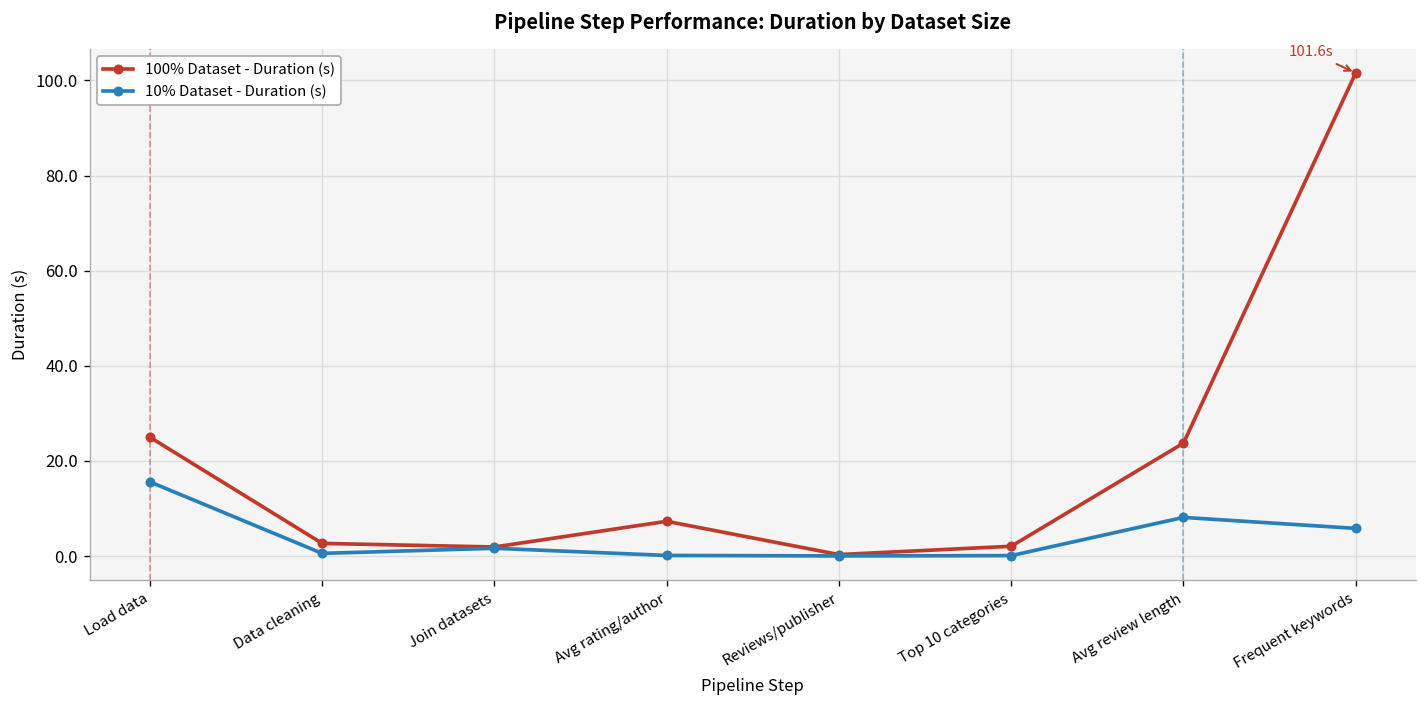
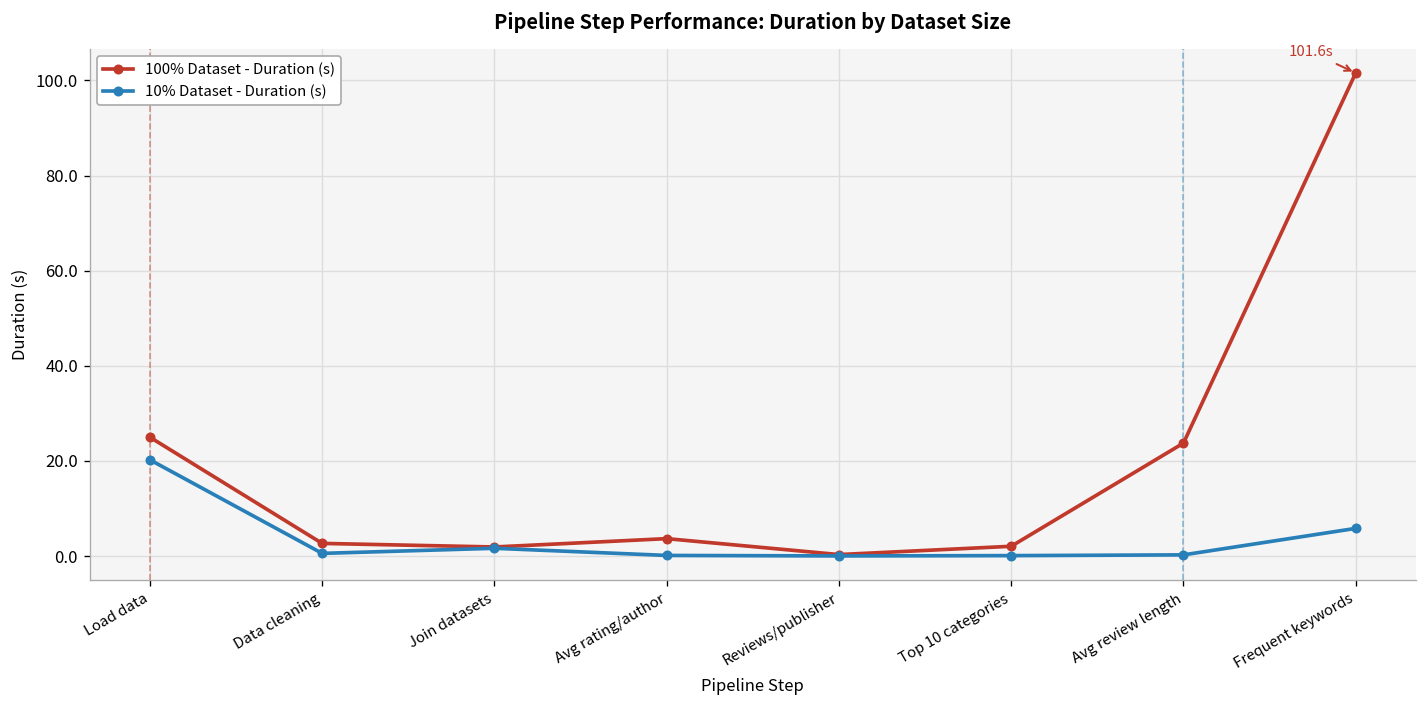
10% Dataset - Duration (s), Load data: 16 -> 20
100% Dataset - Duration (s), Avg rating/author: 7 -> 4
10% Dataset - Duration (s), Avg review length: 8 -> 0
